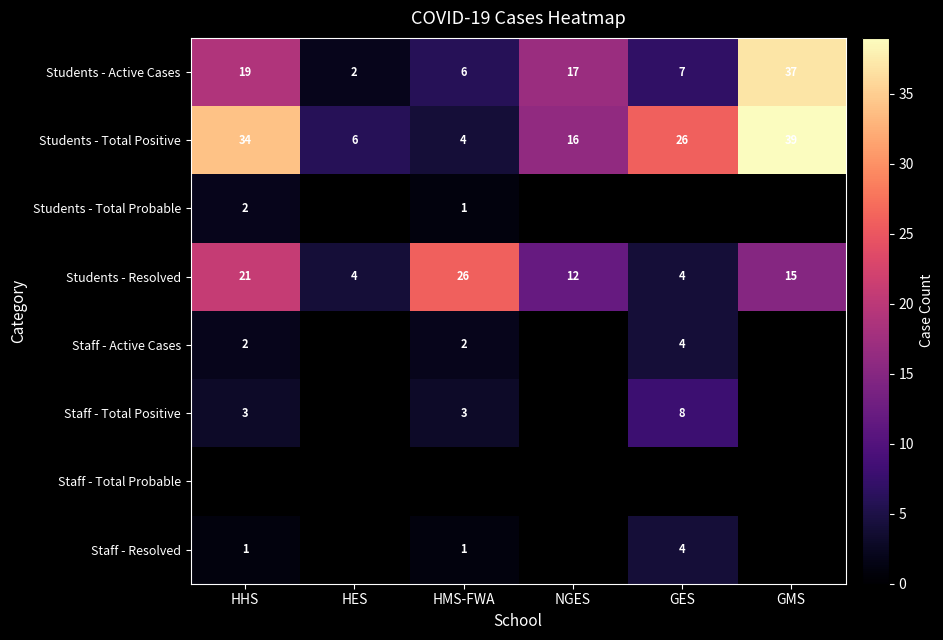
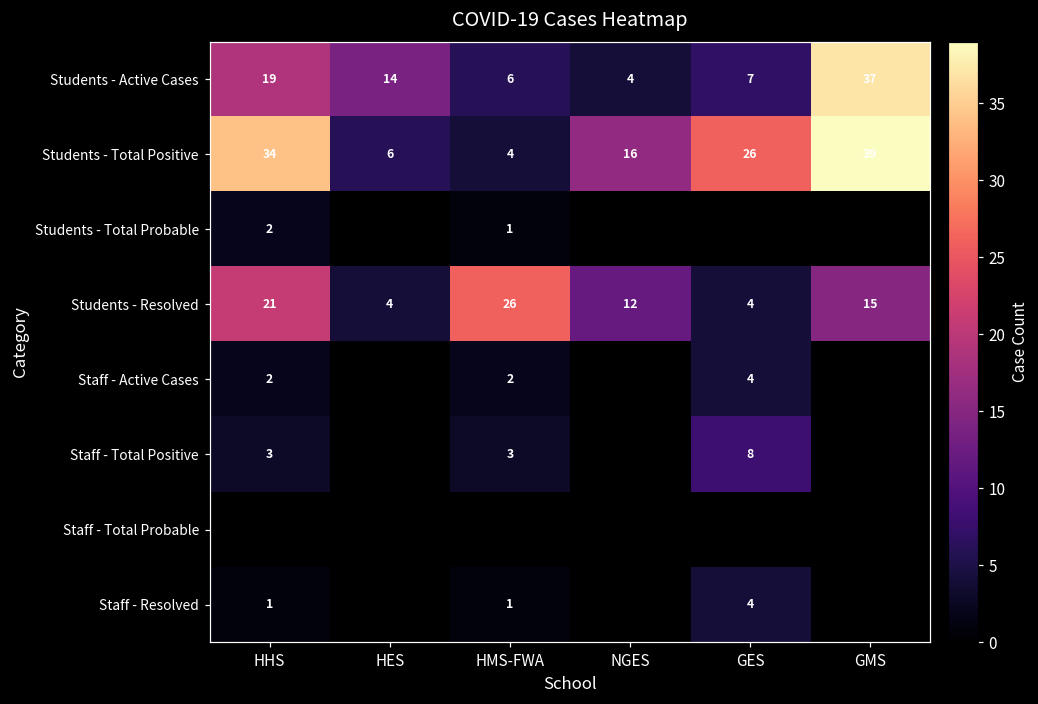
Students - Active Cases, HES: 2 -> 14
Students - Active Cases, NGES: 17 -> 4
